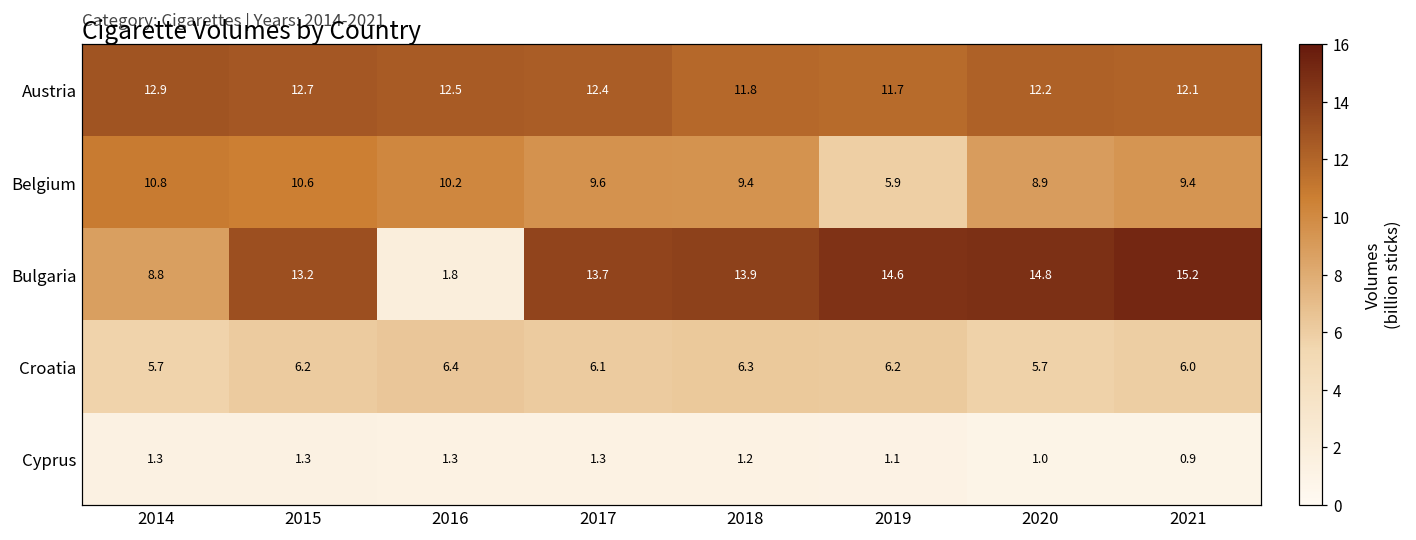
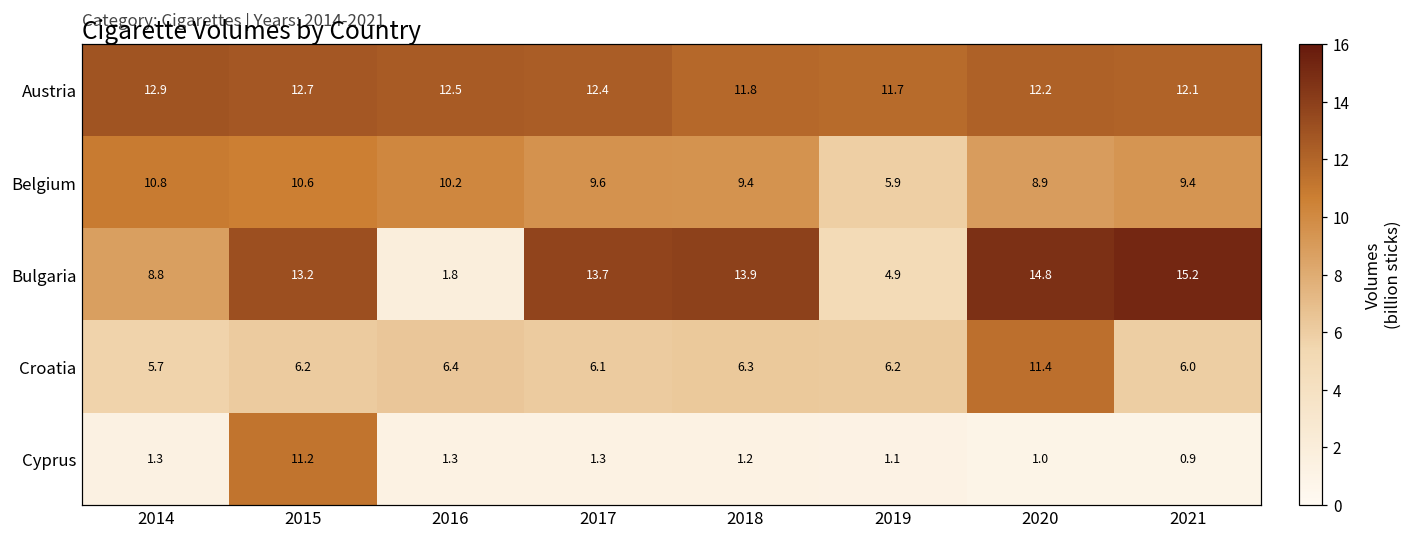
Bulgaria, 2019: 14.6 -> 4.9
Croatia, 2020: 5.7 -> 11.4
Cyprus, 2015: 1.3 -> 11.2
